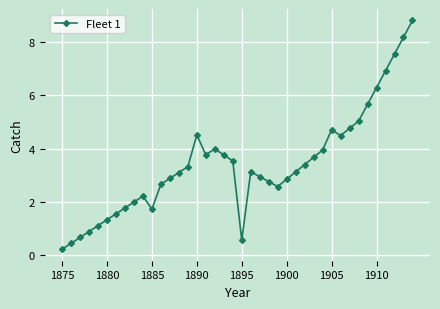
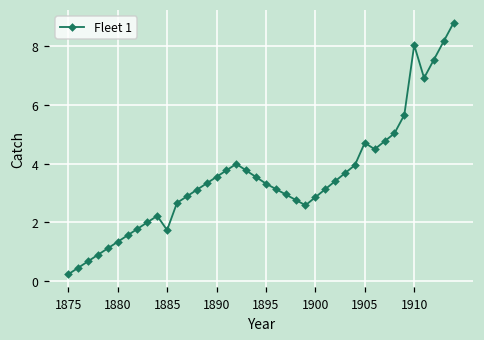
1890: 4.5 -> 3.5
1895: 0.6 -> 3.3
1910: 6.3 -> 8.0
